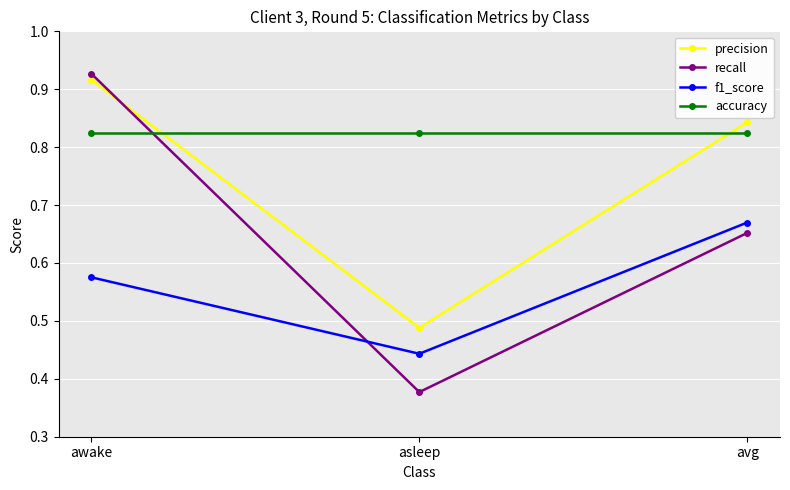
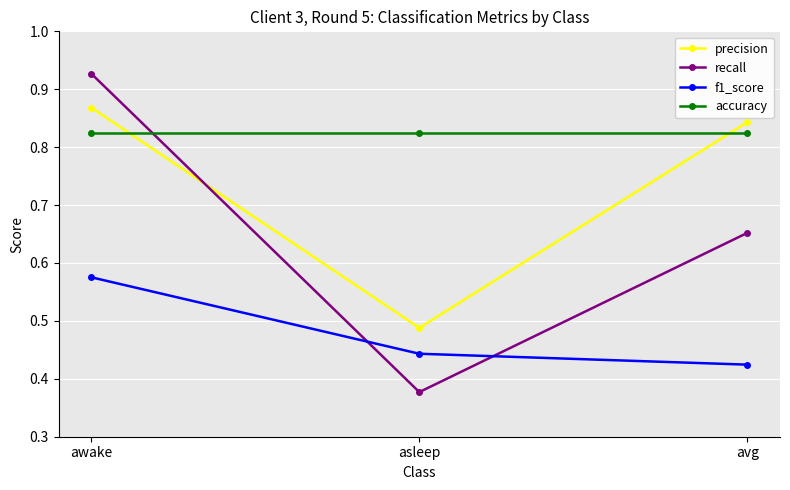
precision, awake: 0.92 -> 0.87
f1_score, avg: 0.67 -> 0.42
